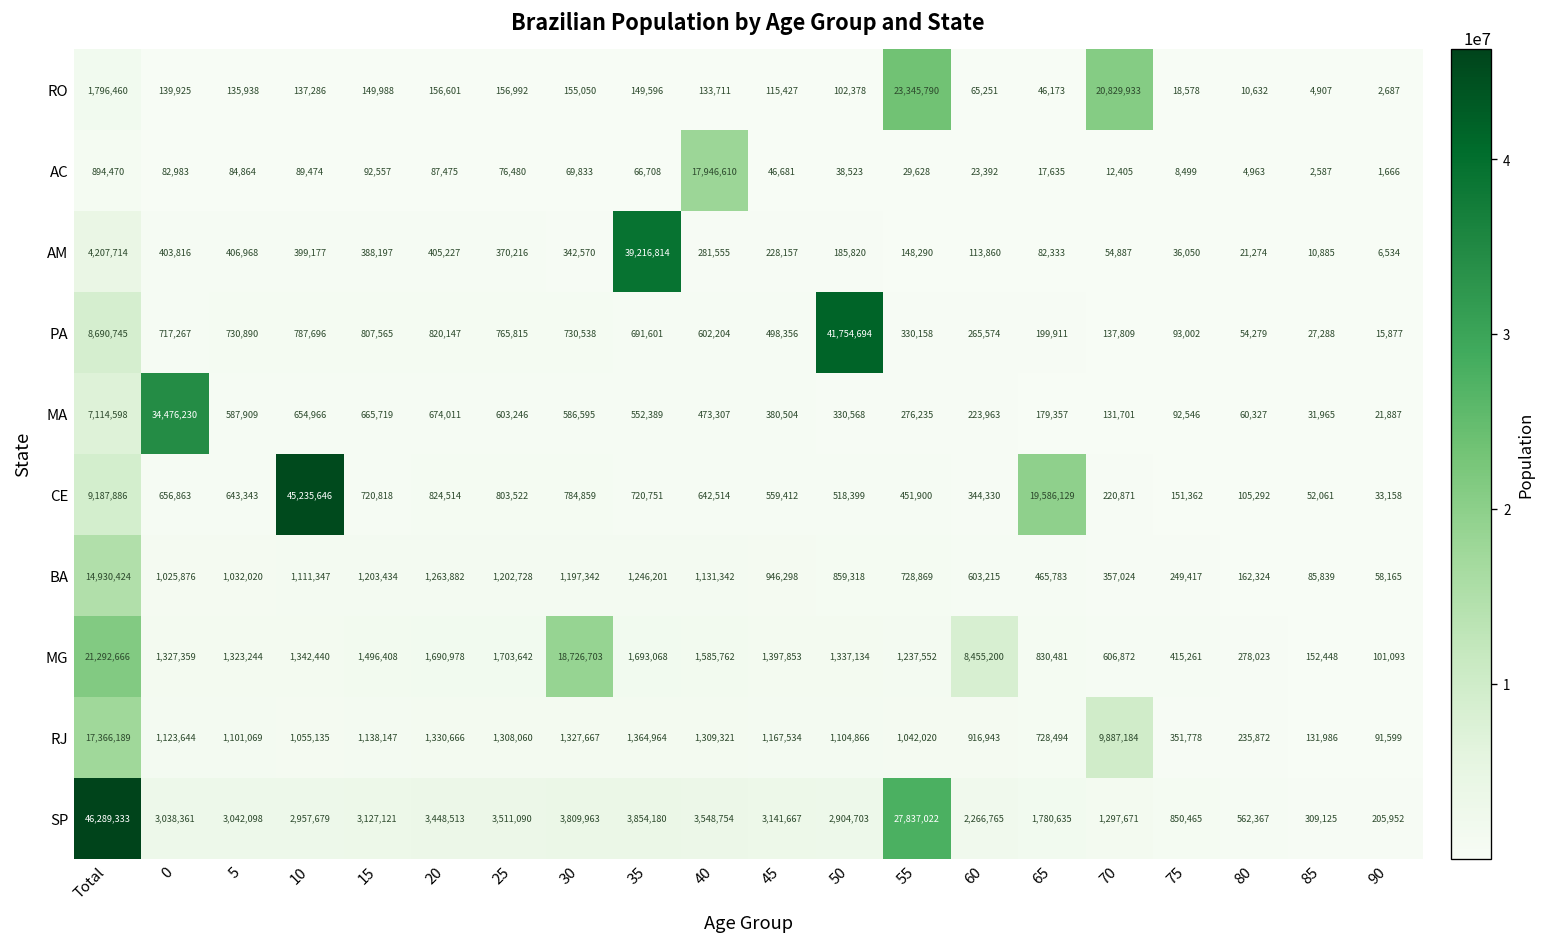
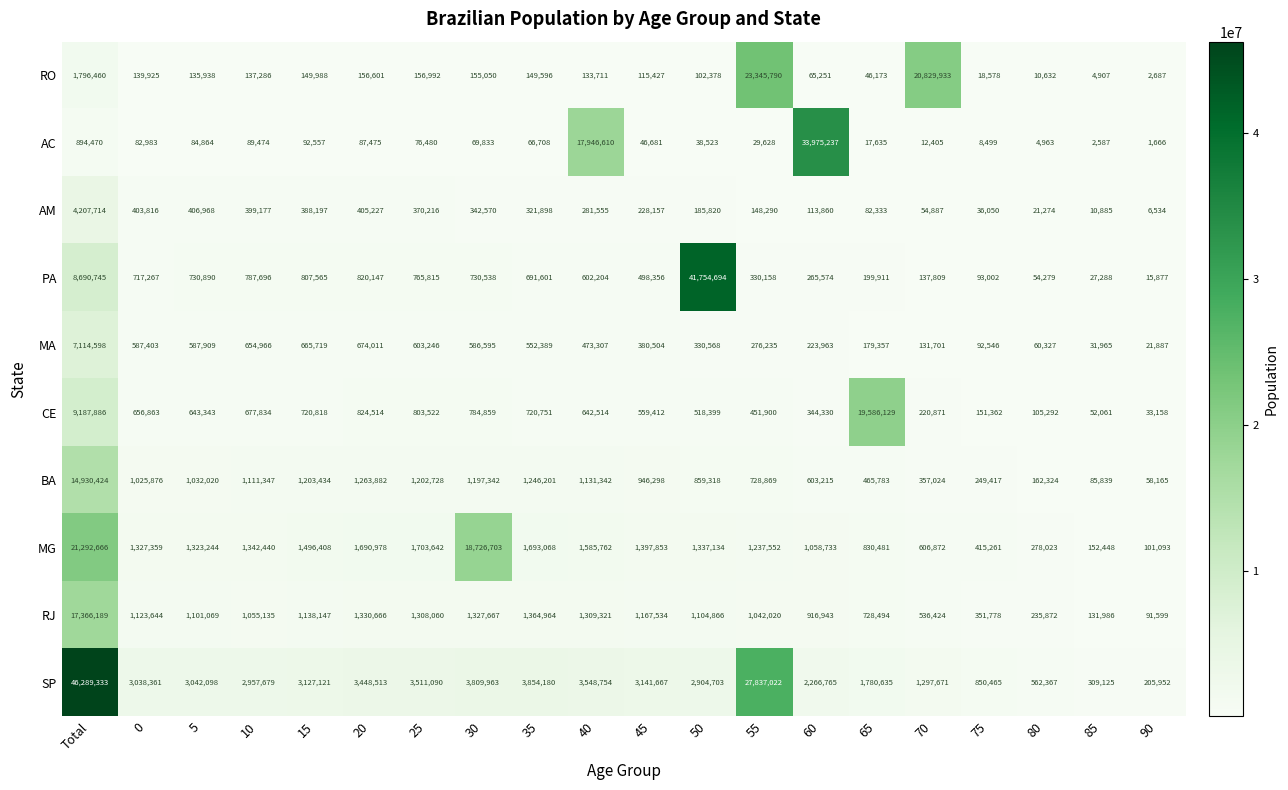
AC, 60: 23,392 -> 33,975,237
AM, 35: 39,216,814 -> 321,898
MA, 0: 34,476,230 -> 587,403
CE, 10: 45,235,646 -> 677,834
MG, 60: 8,455,200 -> 1,058,733
RJ, 70: 9,887,184 -> 536,424
